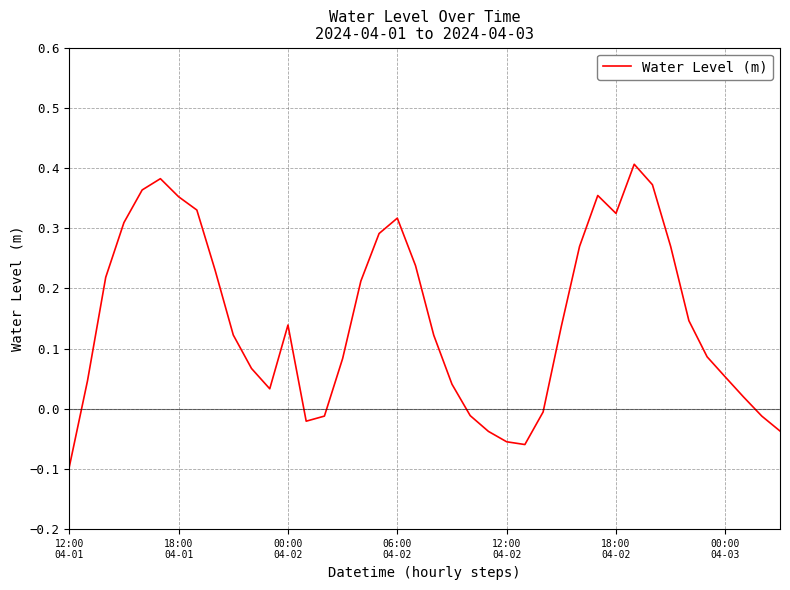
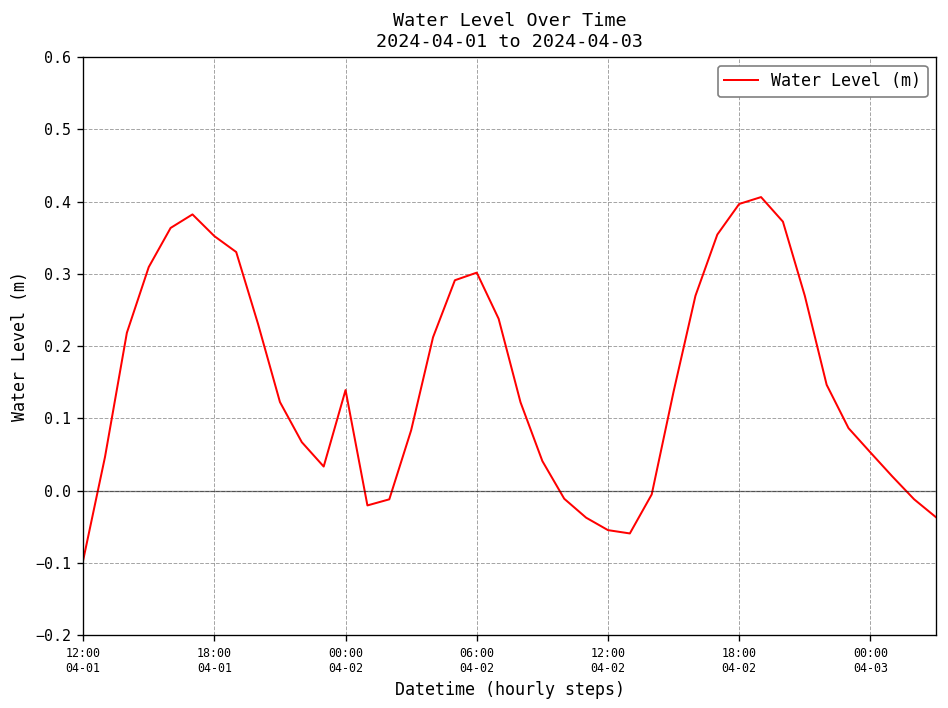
06:00 04-02: 0.32 -> 0.30
18:00 04-02: 0.32 -> 0.40
